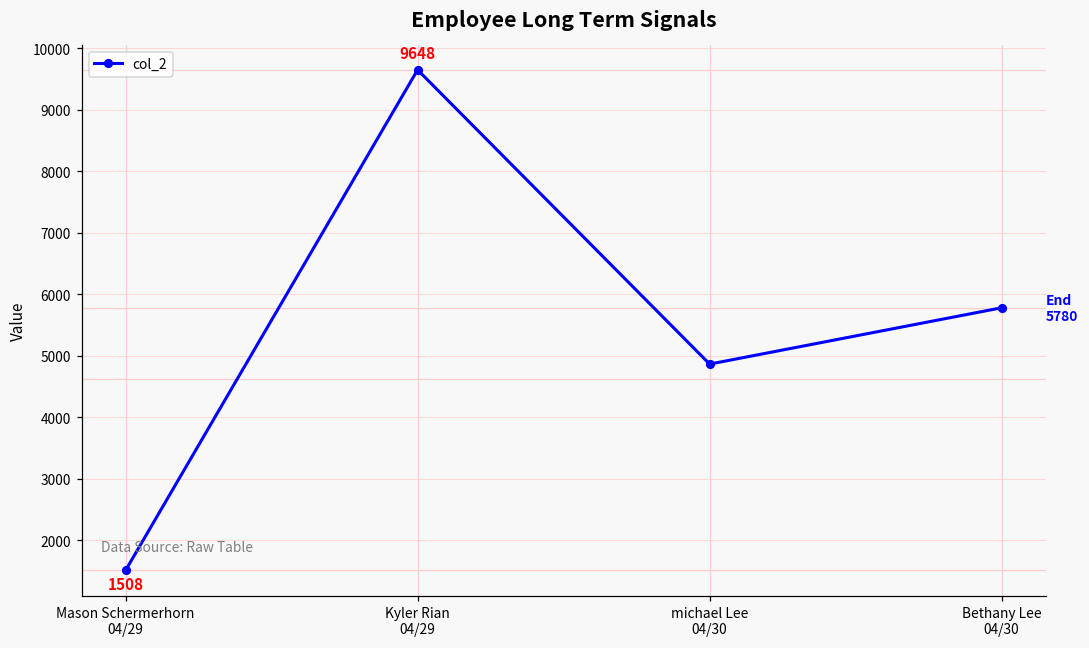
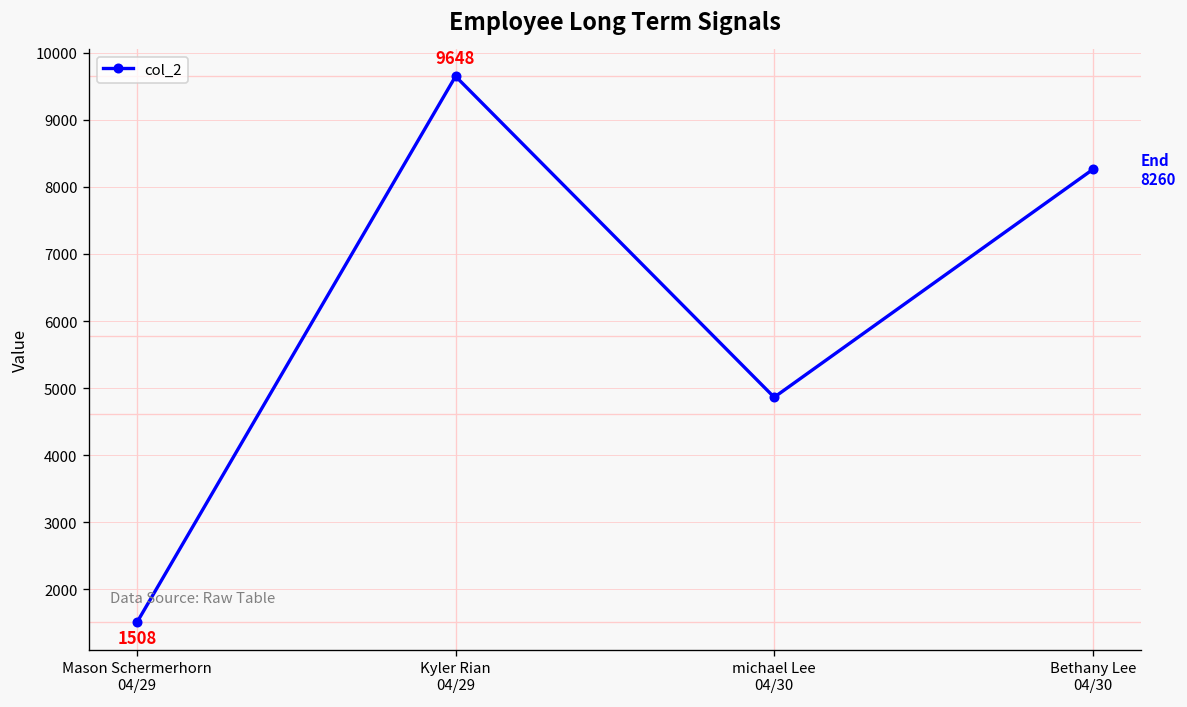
Bethany Lee 04/30: 5780 -> 8260
